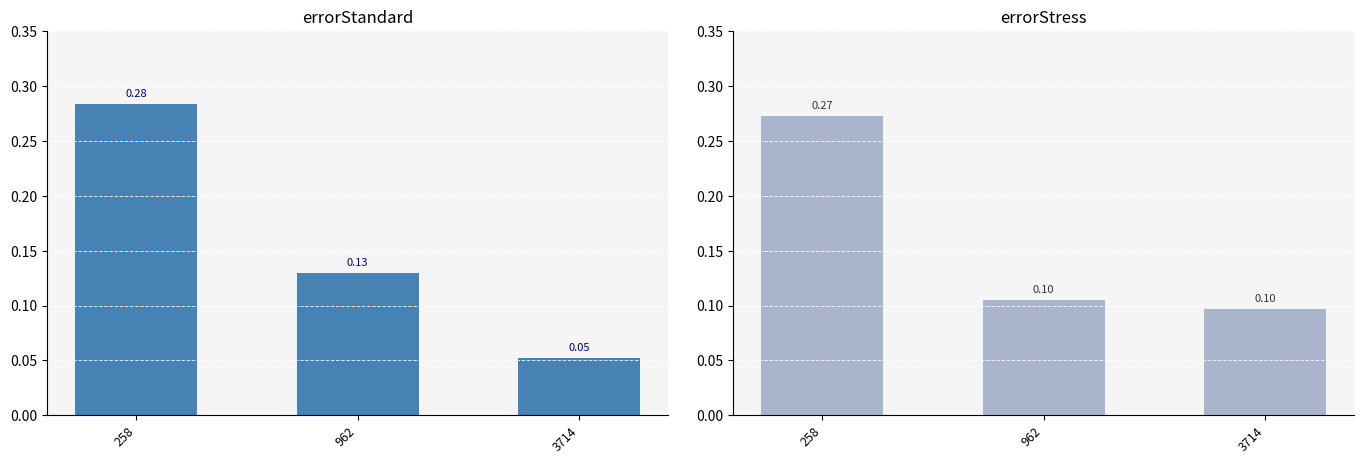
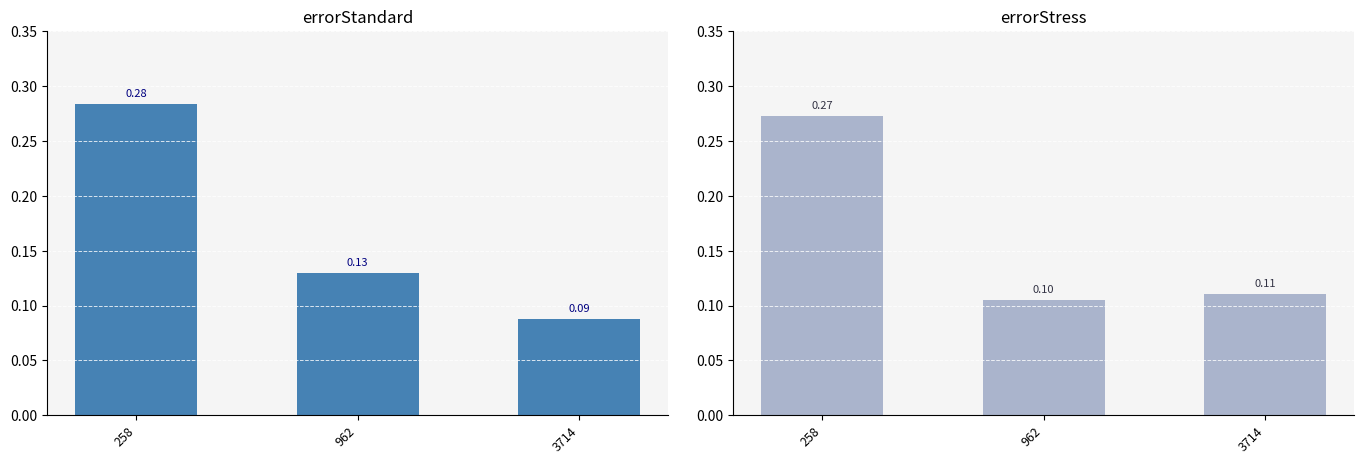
errorStandard, 3714: 0.05 -> 0.09
errorStress, 3714: 0.10 -> 0.11
